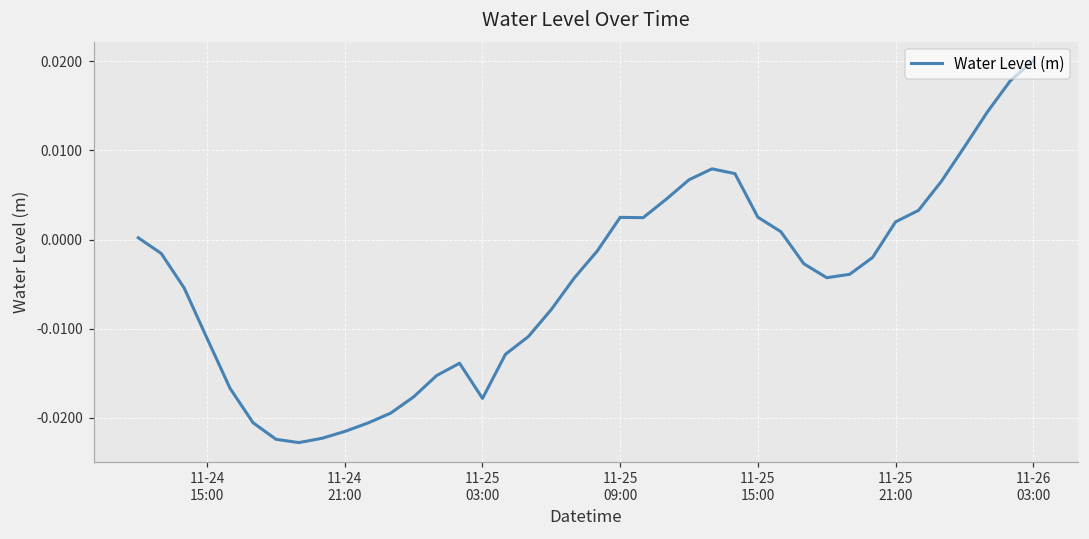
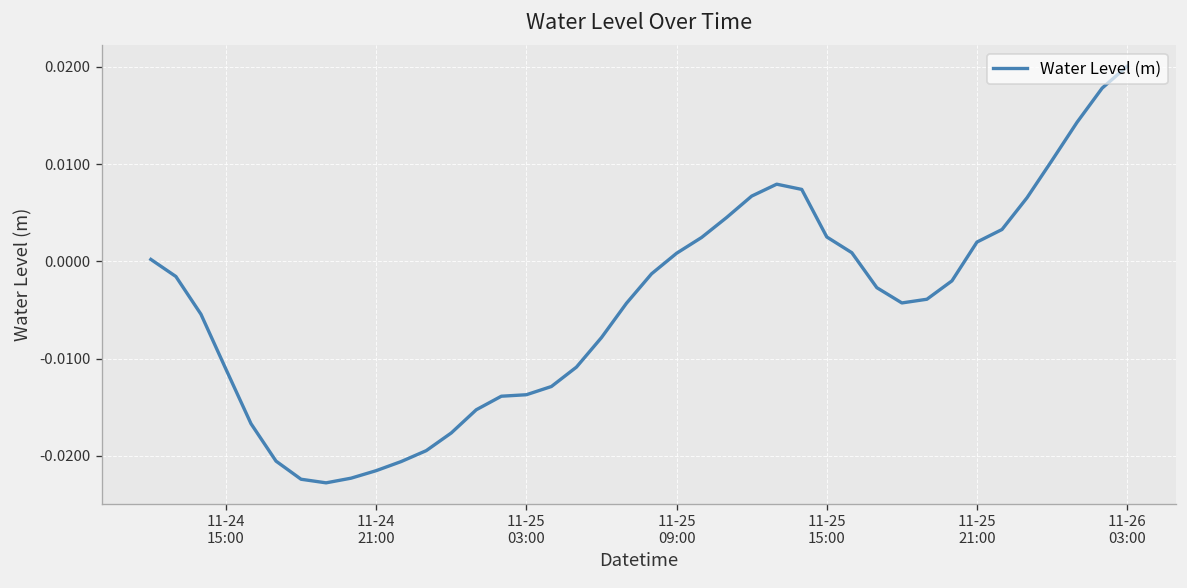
11-25 03:00: -0.018 -> -0.014
11-25 09:00: 0.002 -> 0.001
